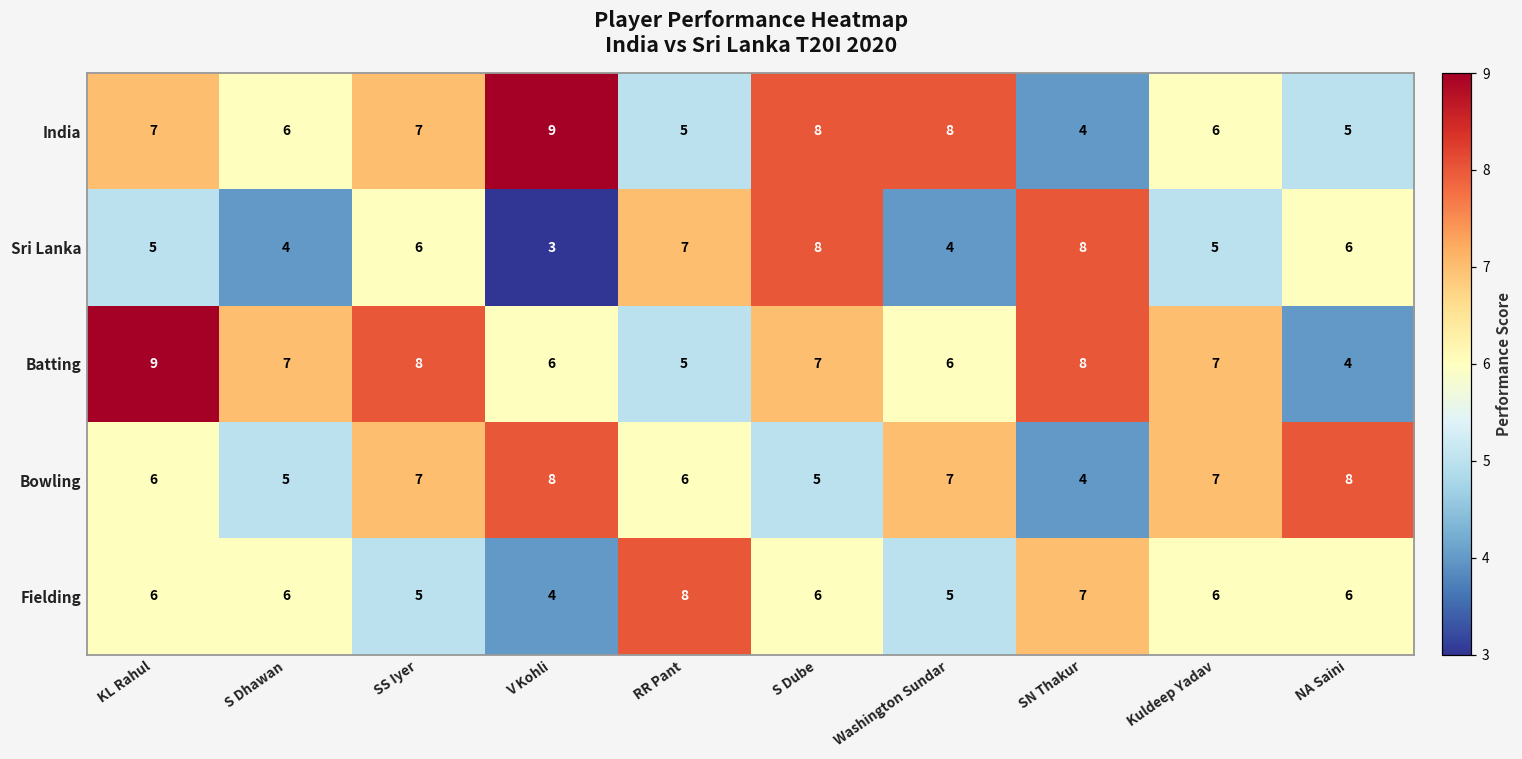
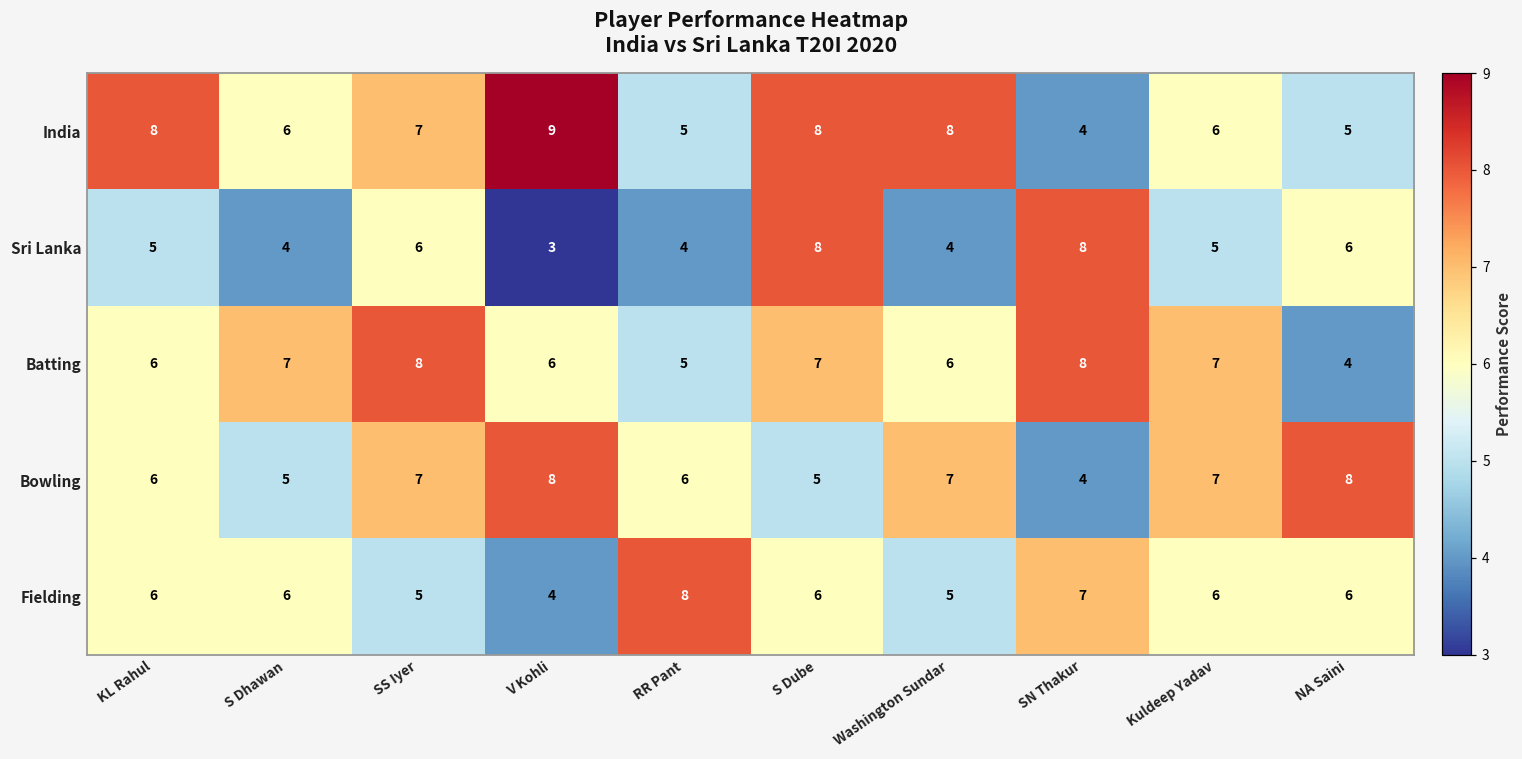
India, KL Rahul: 7 -> 8
Sri Lanka, RR Pant: 7 -> 4
Batting, KL Rahul: 9 -> 6
